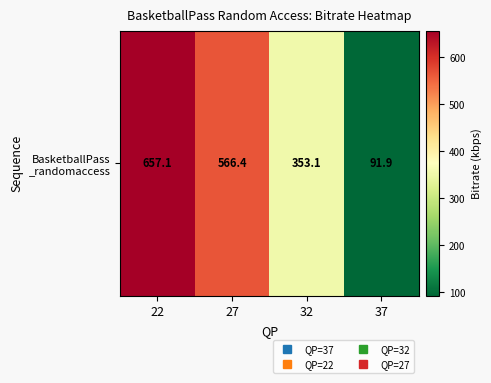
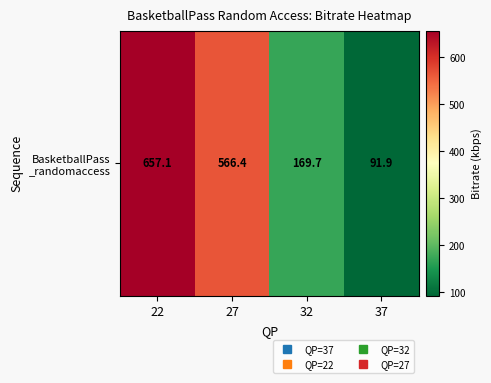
BasketballPass _randomaccess, 32: 353.1 -> 169.7
